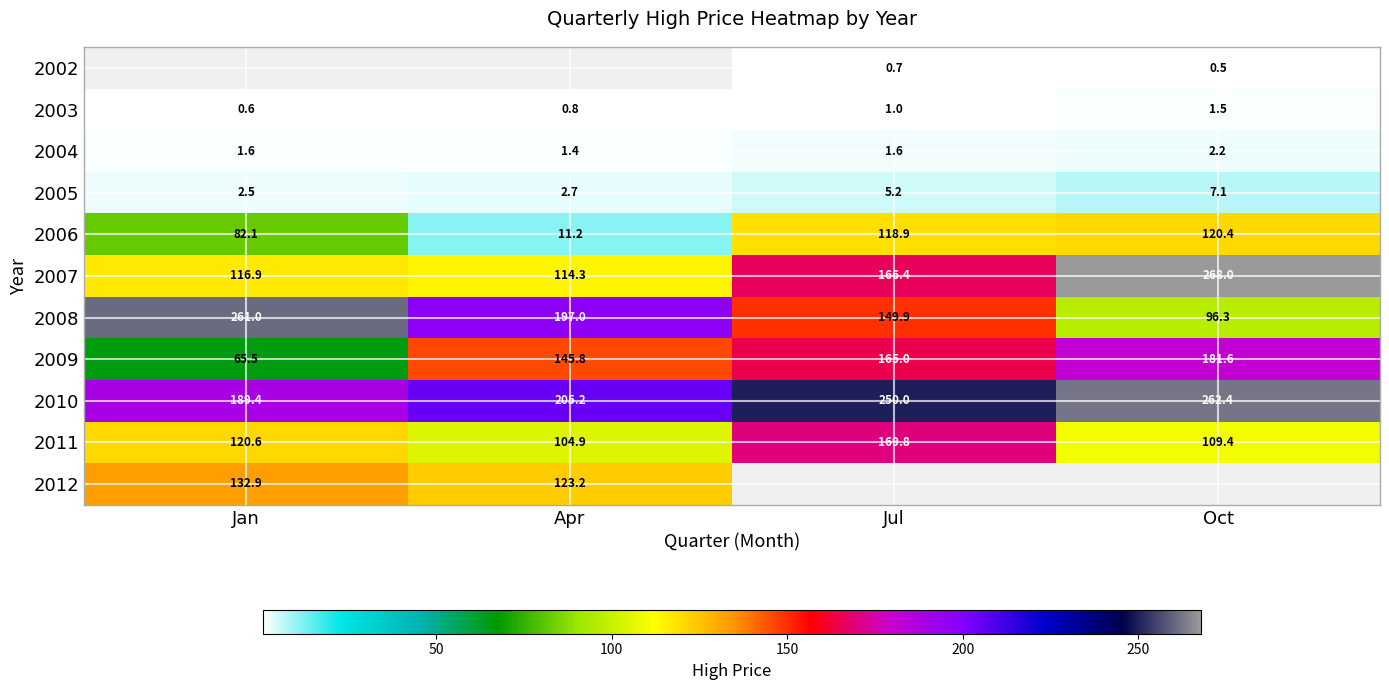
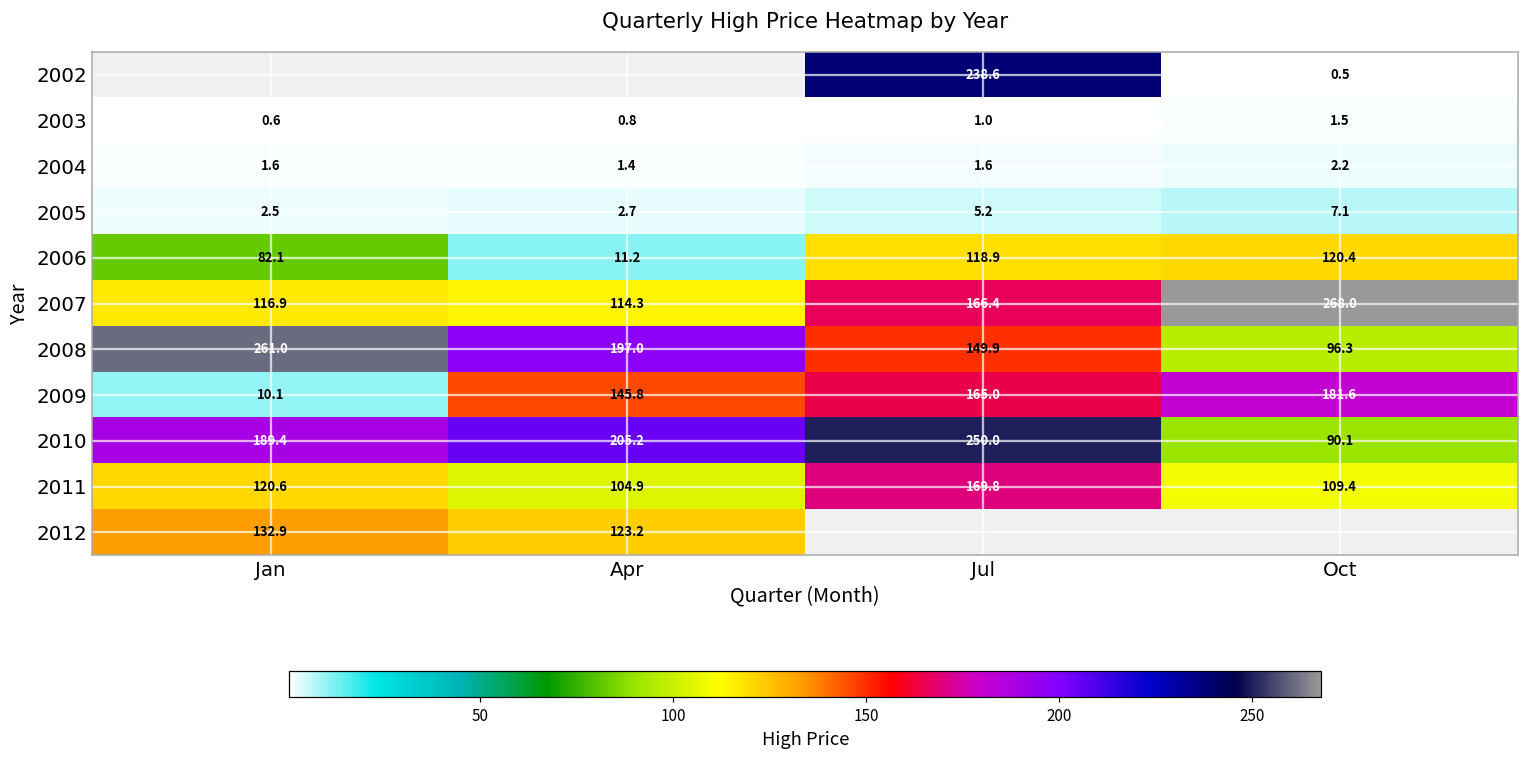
2002, Jul: 0.7 -> 238.6
2009, Jan: 65.5 -> 10.1
2010, Oct: 262.4 -> 90.1
